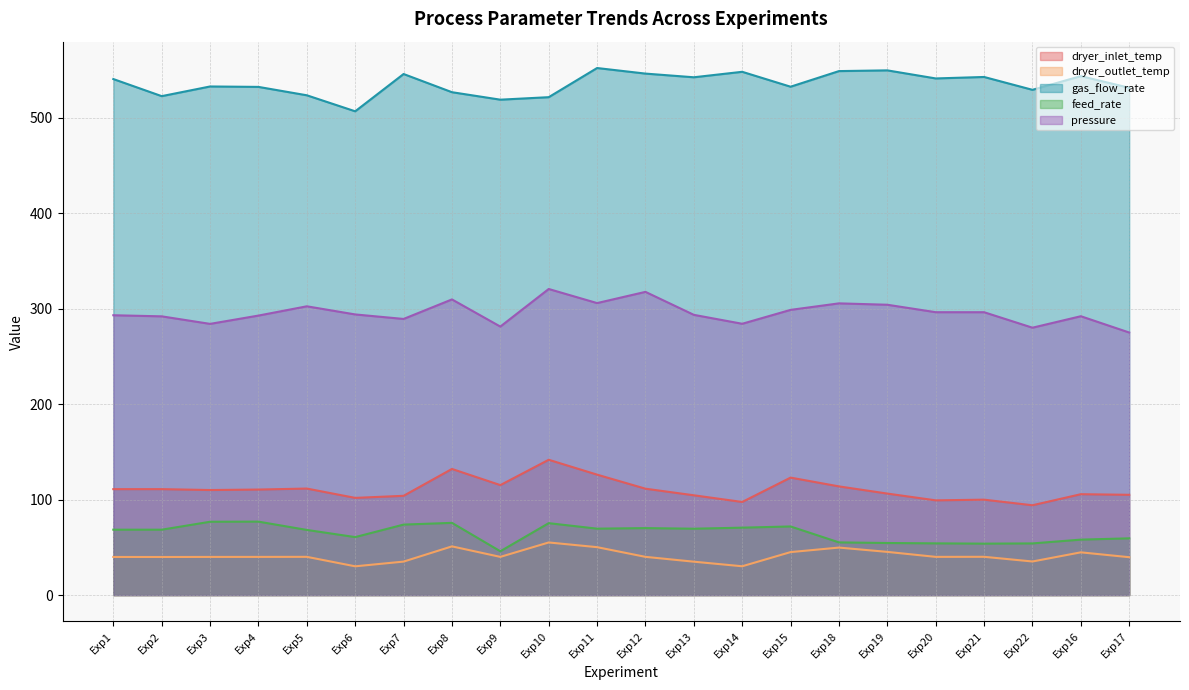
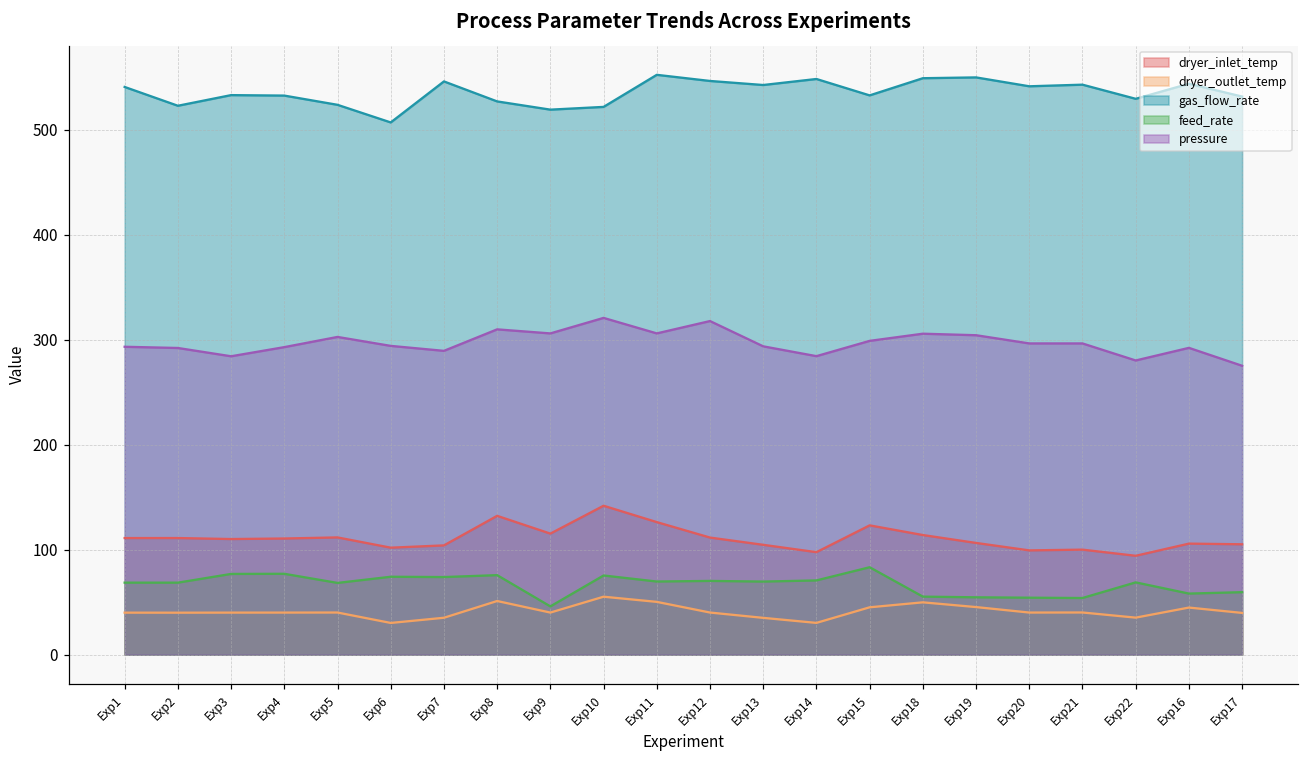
feed_rate, Exp6: 60 -> 70
pressure, Exp9: 280 -> 310
feed_rate, Exp15: 70 -> 80
feed_rate, Exp22: 50 -> 70
